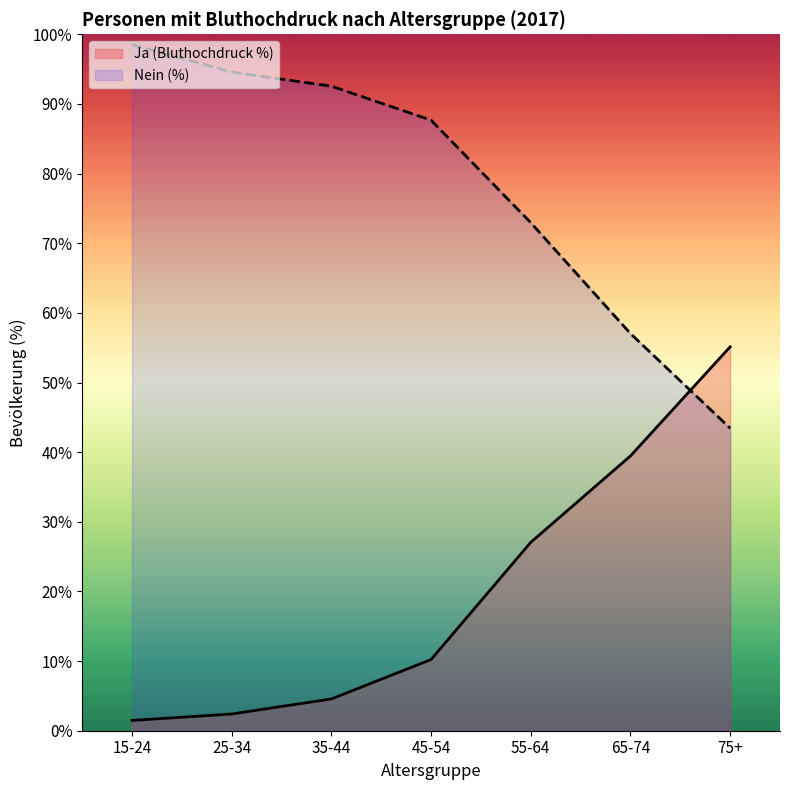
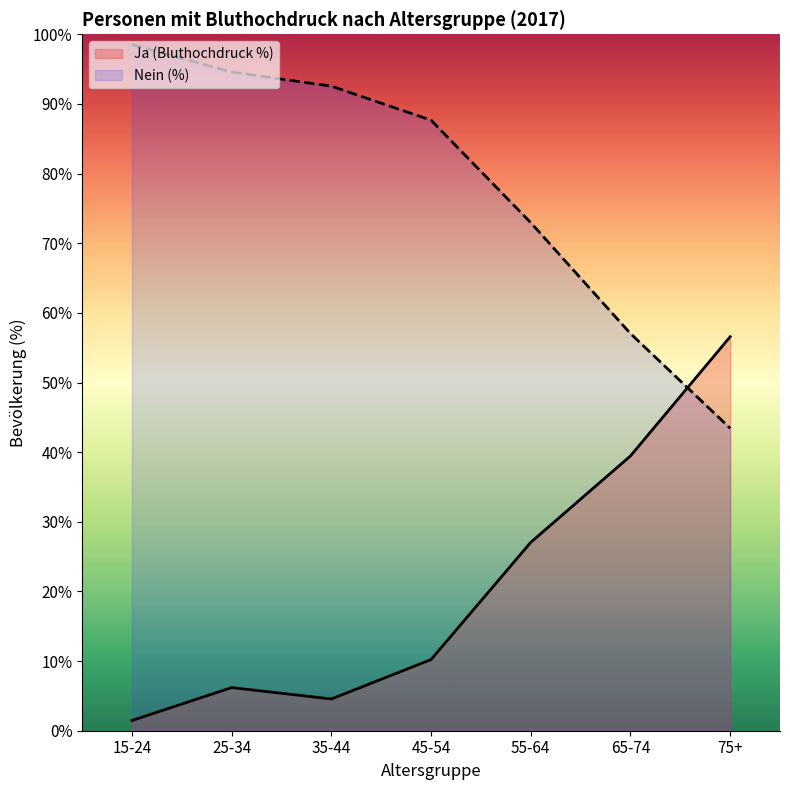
Ja (Bluthochdruck %), 25-34: 2% -> 6%
Ja (Bluthochdruck %), 75+: 55% -> 57%
